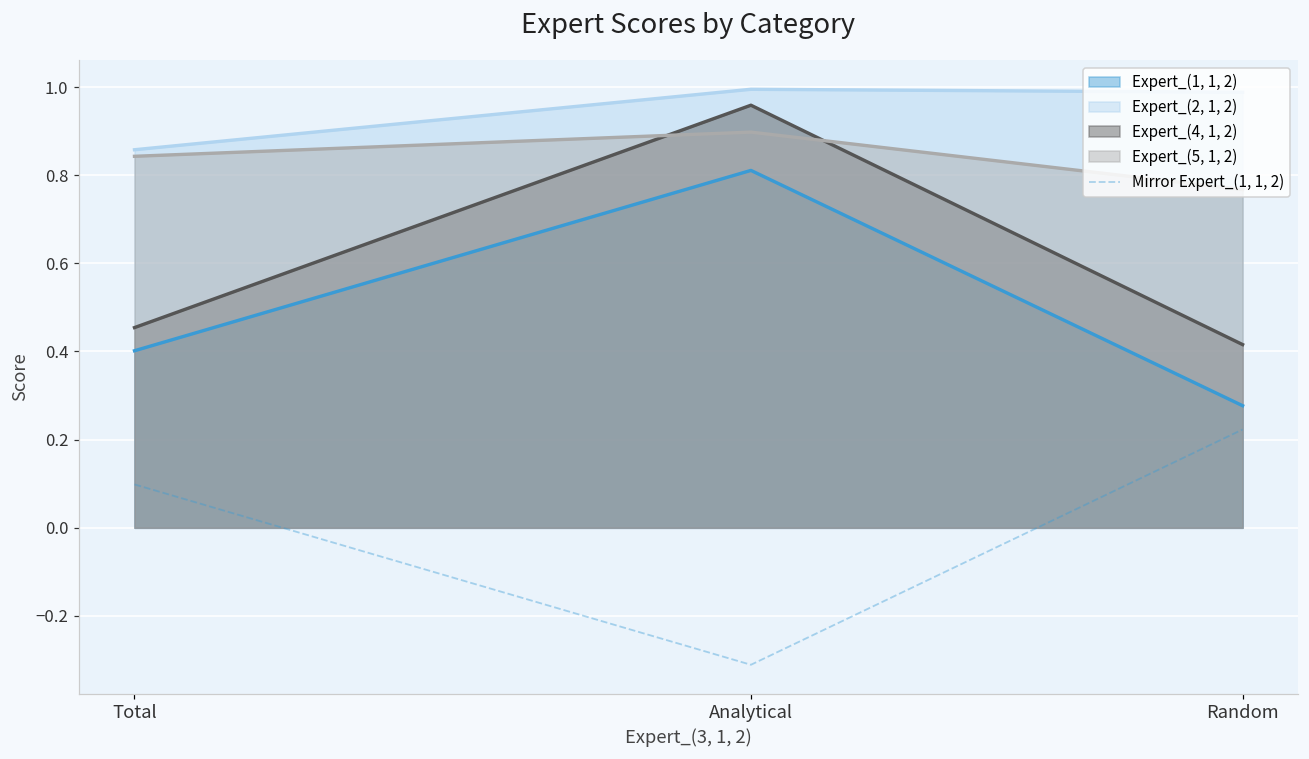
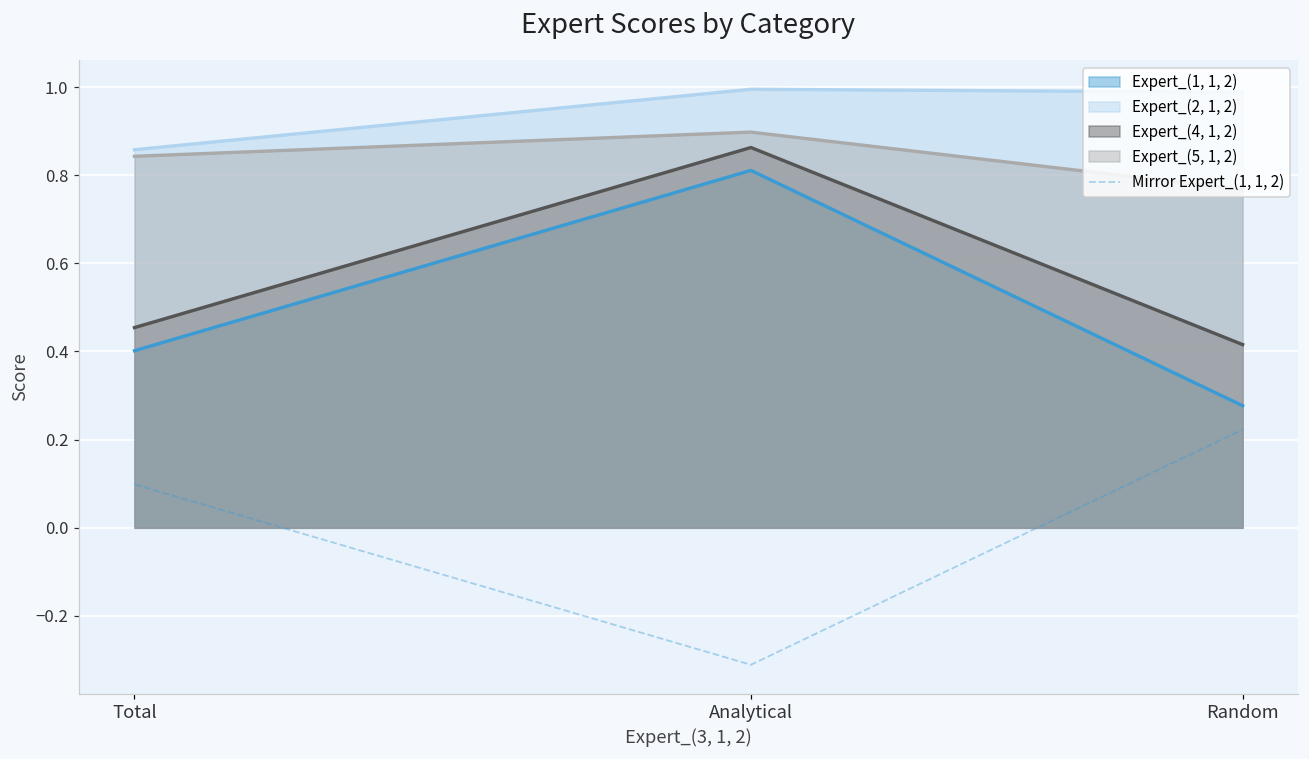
Expert_(4, 1, 2), Analytical: 0.96 -> 0.86
